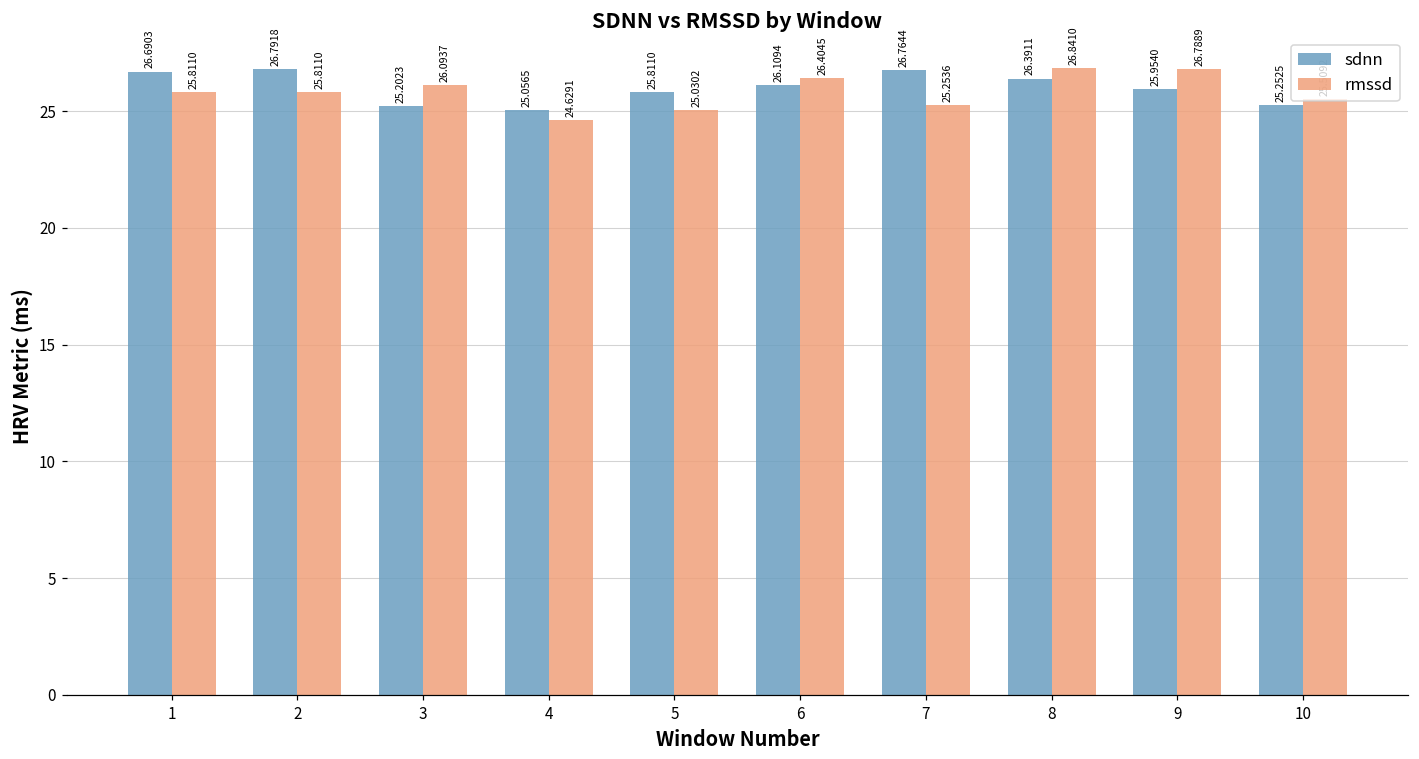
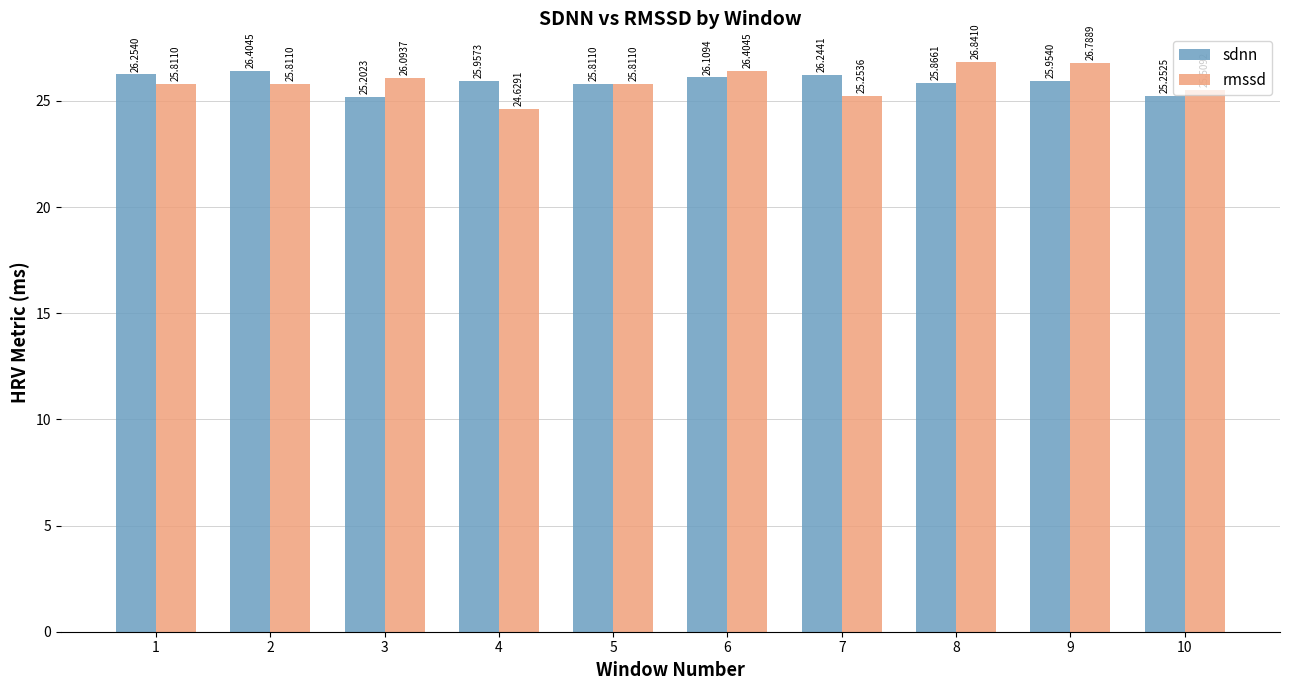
sdnn, 1: 26.6903 -> 26.2540
sdnn, 2: 26.7918 -> 26.4045
sdnn, 4: 25.0565 -> 25.9573
rmssd, 5: 25.0302 -> 25.8110
sdnn, 7: 26.7644 -> 26.2441
sdnn, 8: 26.3911 -> 25.8661
